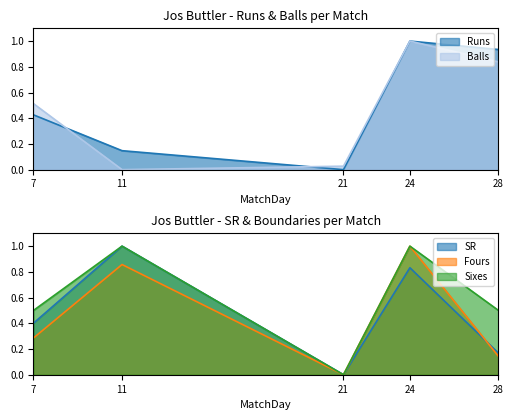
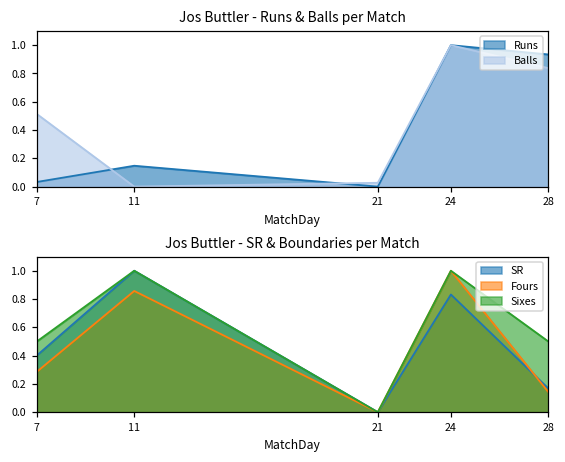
Jos Buttler - Runs & Balls per Match, Runs, 7: 0.43 -> 0.03
